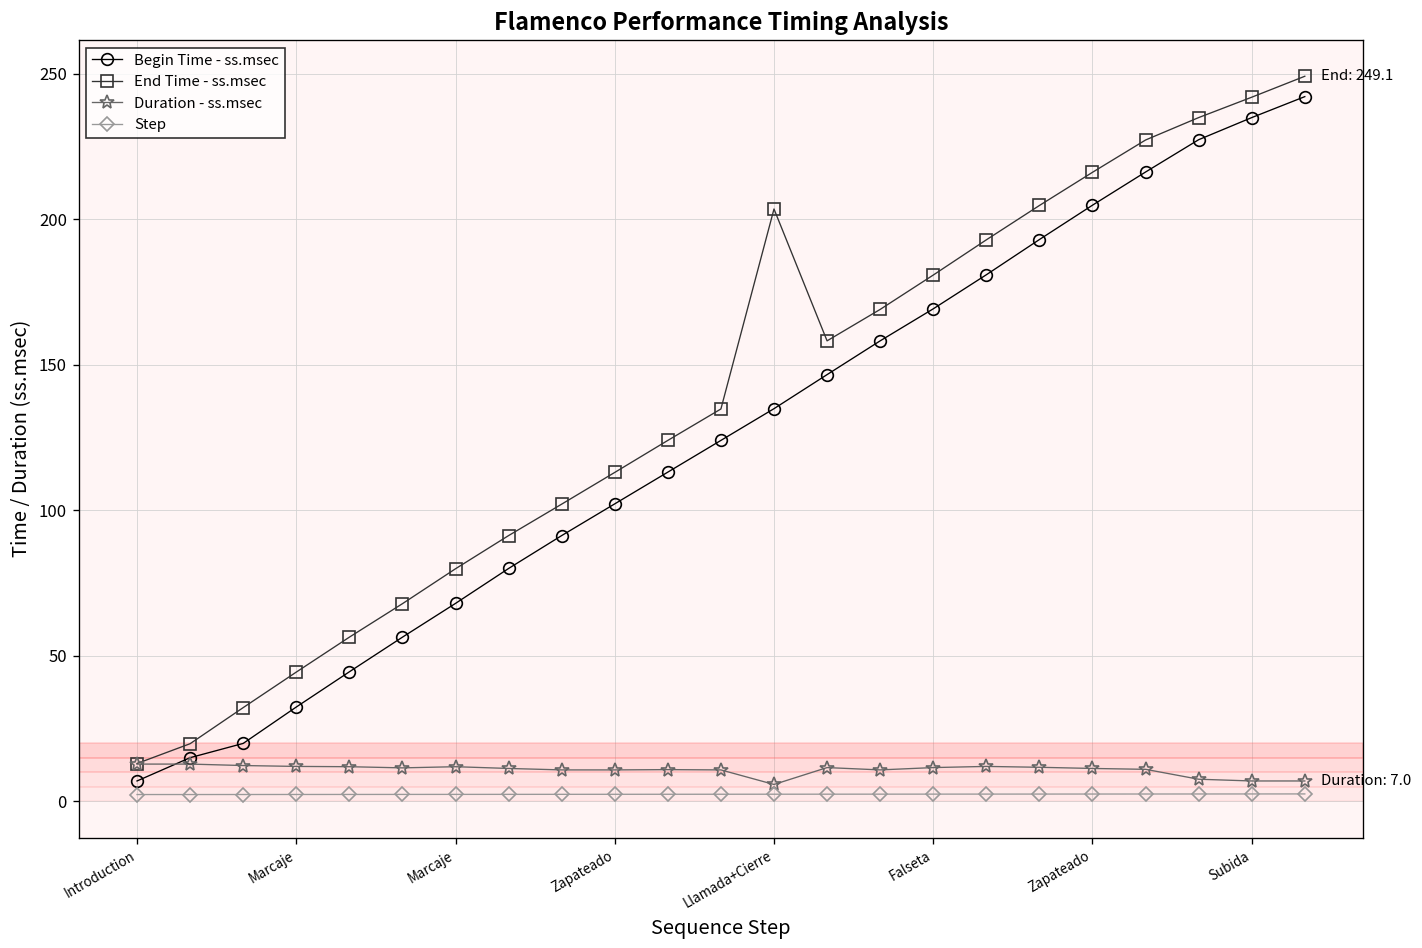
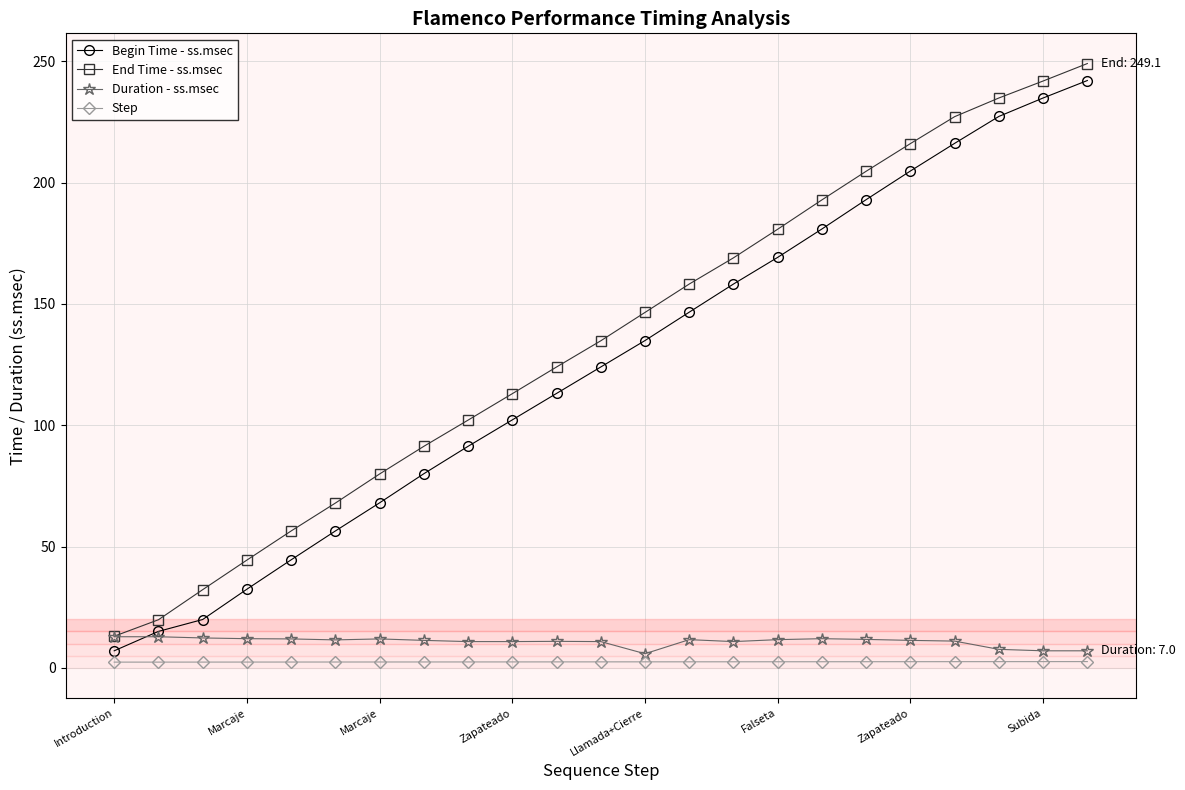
End Time - ss.msec, Llamada+Cierre: 204 -> 147
